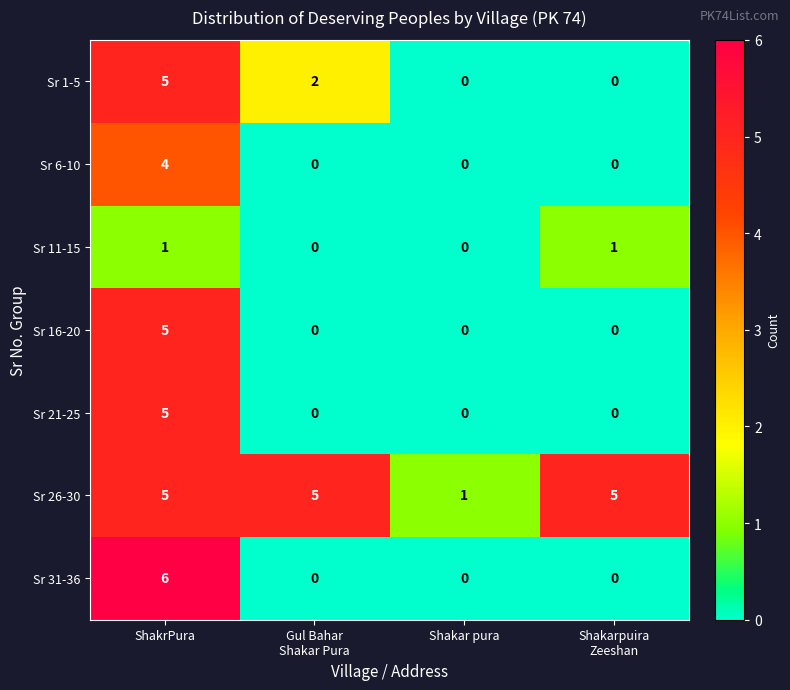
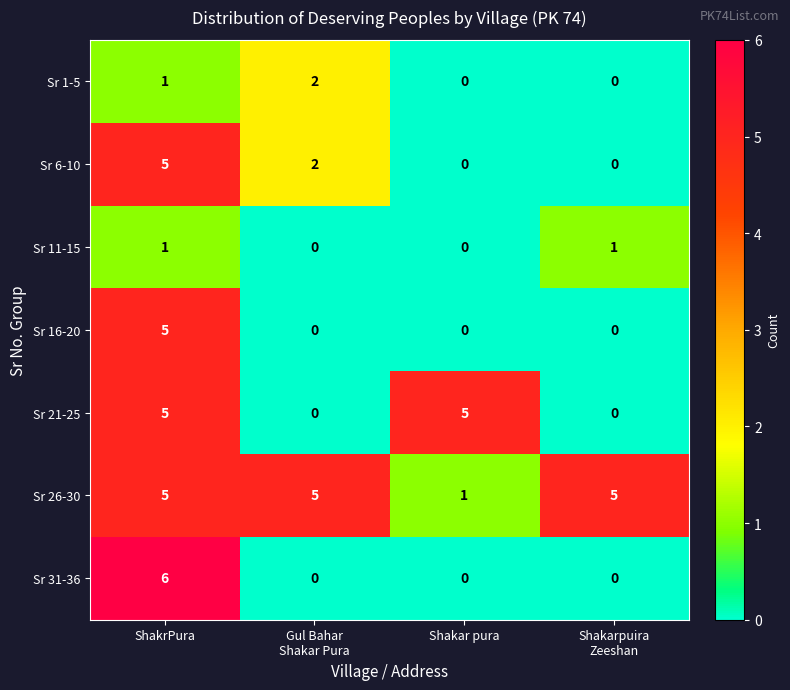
Sr 1-5, ShakrPura: 5 -> 1
Sr 6-10, ShakrPura: 4 -> 5
Sr 6-10, Gul Bahar Shakar Pura: 0 -> 2
Sr 21-25, Shakar pura: 0 -> 5
